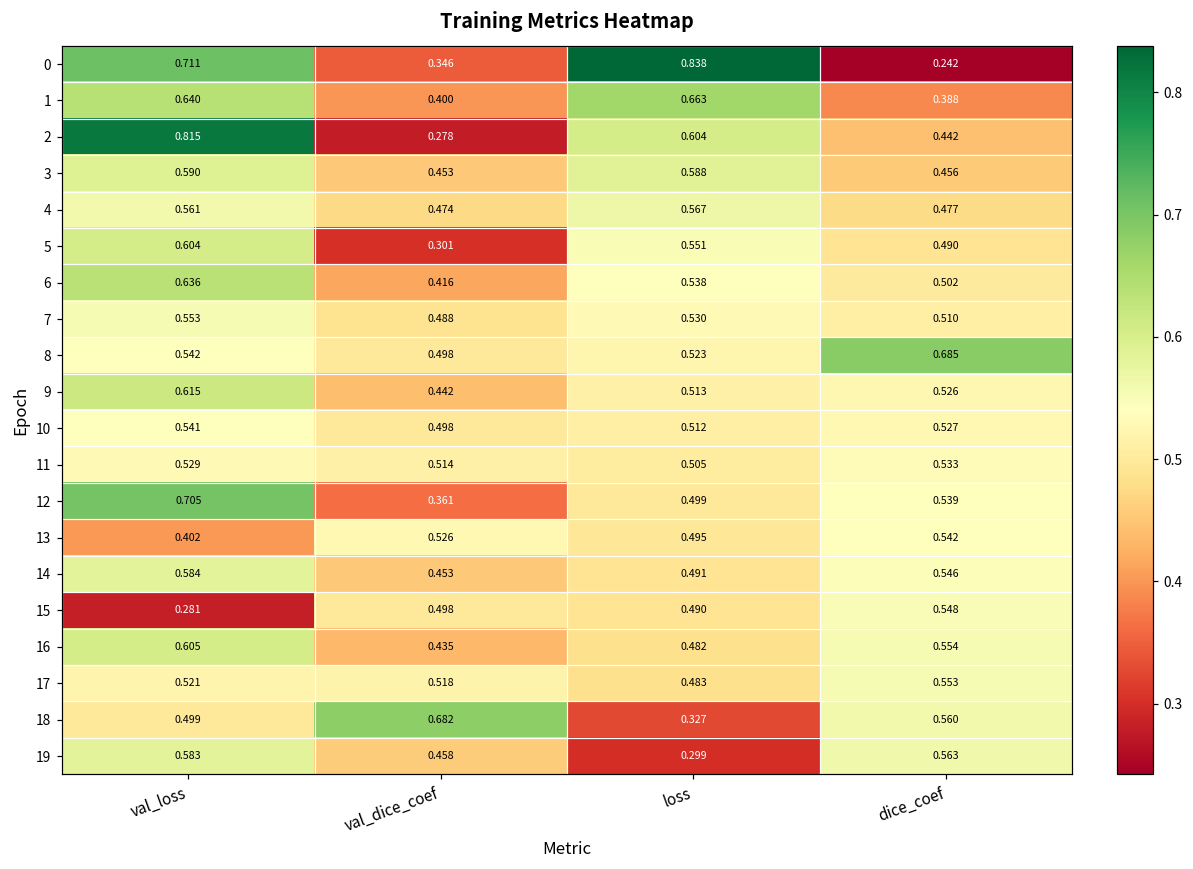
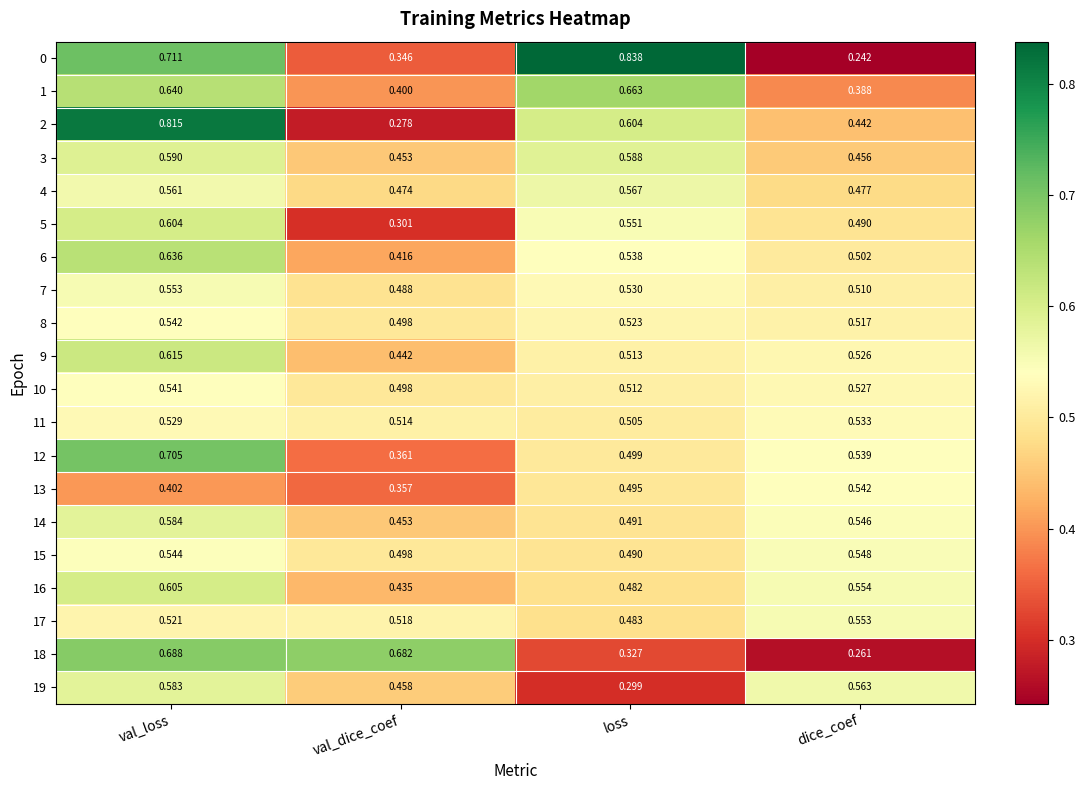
8, dice_coef: 0.685 -> 0.517
13, val_dice_coef: 0.526 -> 0.357
15, val_loss: 0.281 -> 0.544
18, val_loss: 0.499 -> 0.688
18, dice_coef: 0.560 -> 0.261
